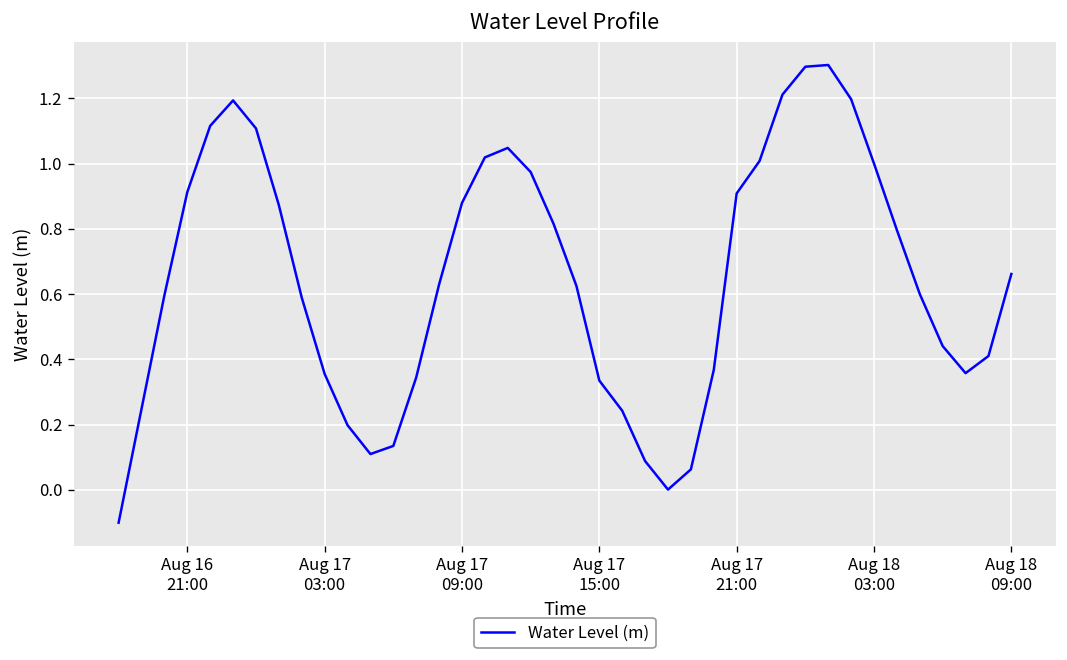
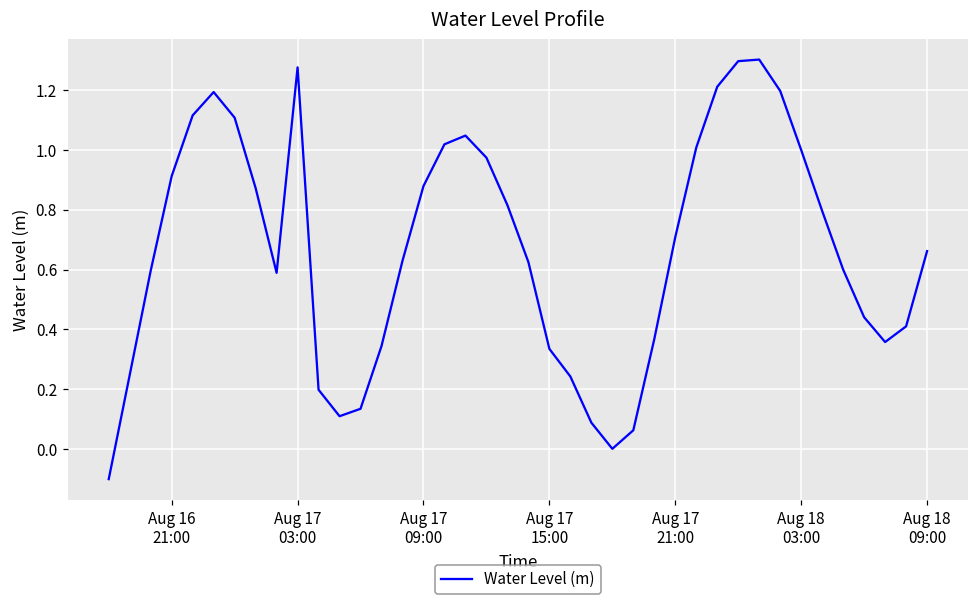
Aug 17 03:00: 0.36 -> 1.28
Aug 17 21:00: 0.91 -> 0.71
